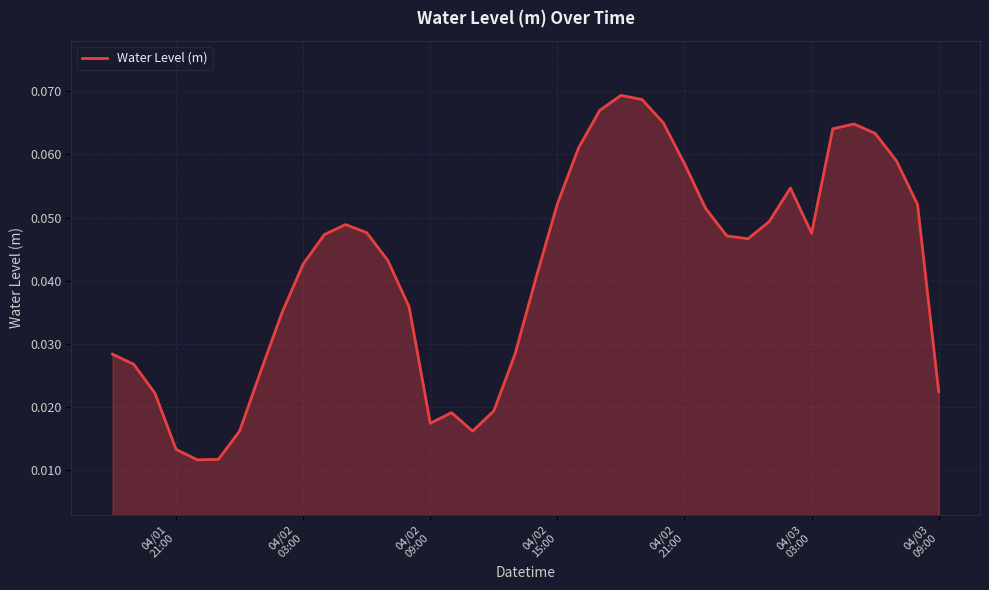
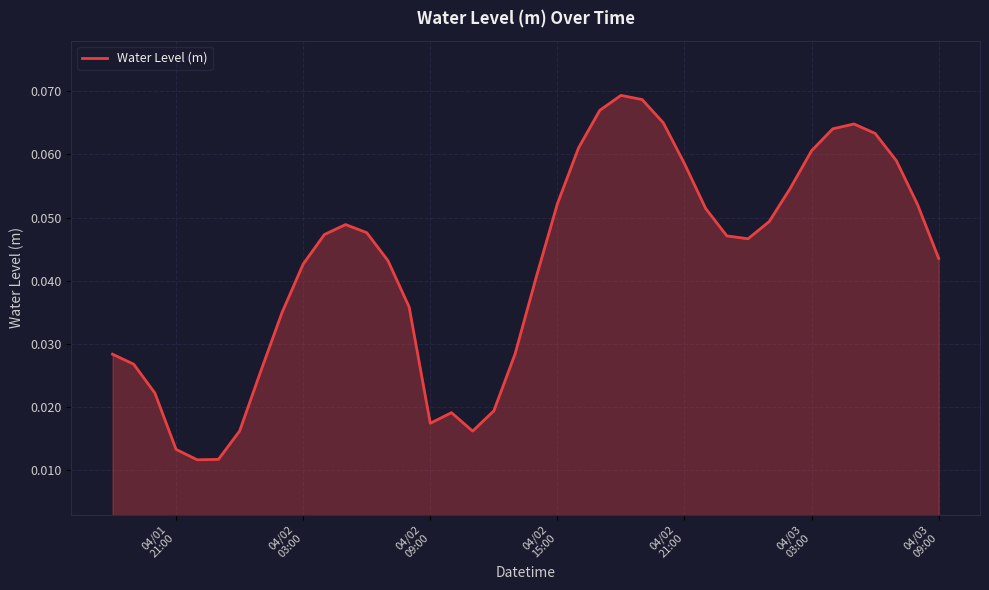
04/03 03:00: 0.048 -> 0.061
04/03 09:00: 0.022 -> 0.044
